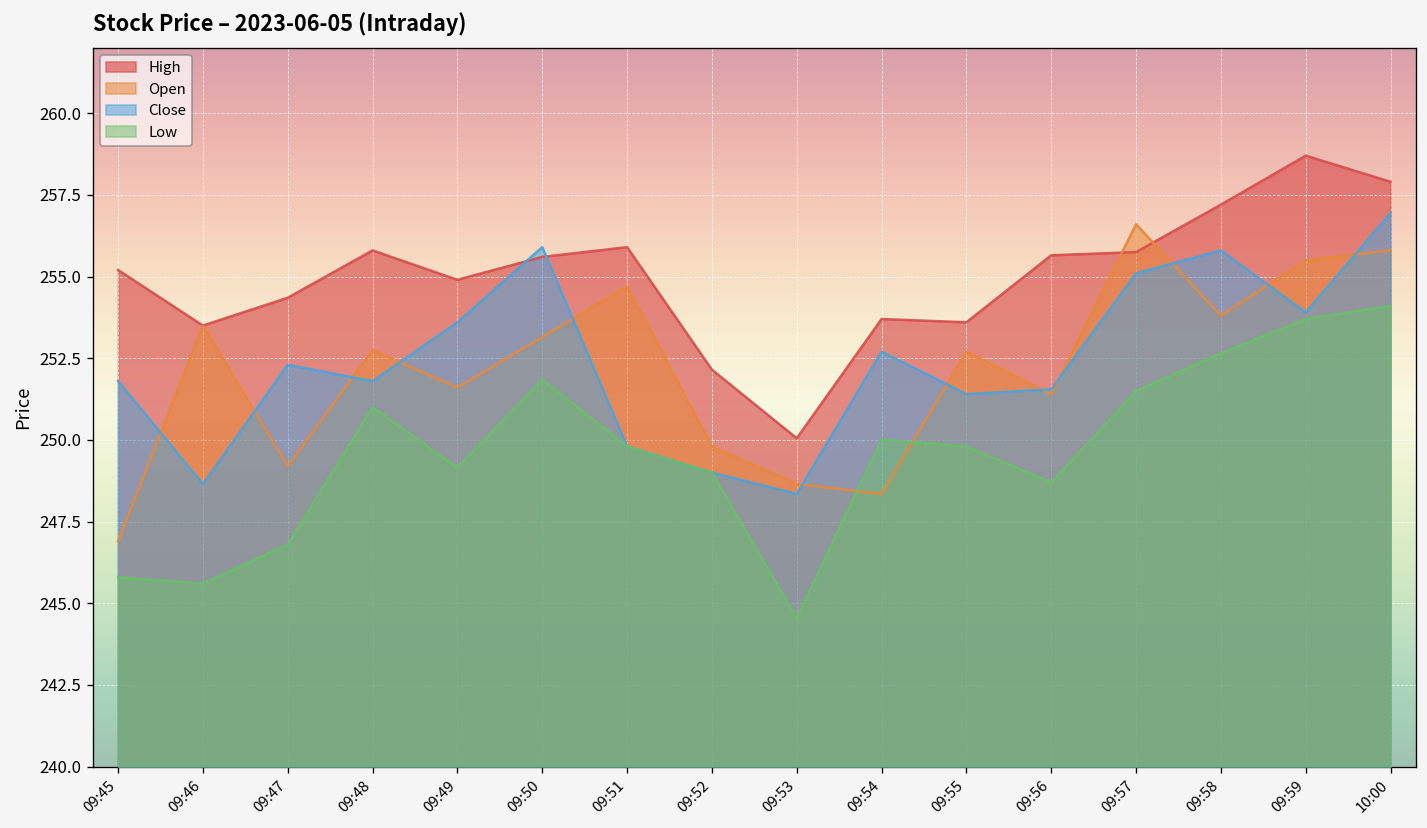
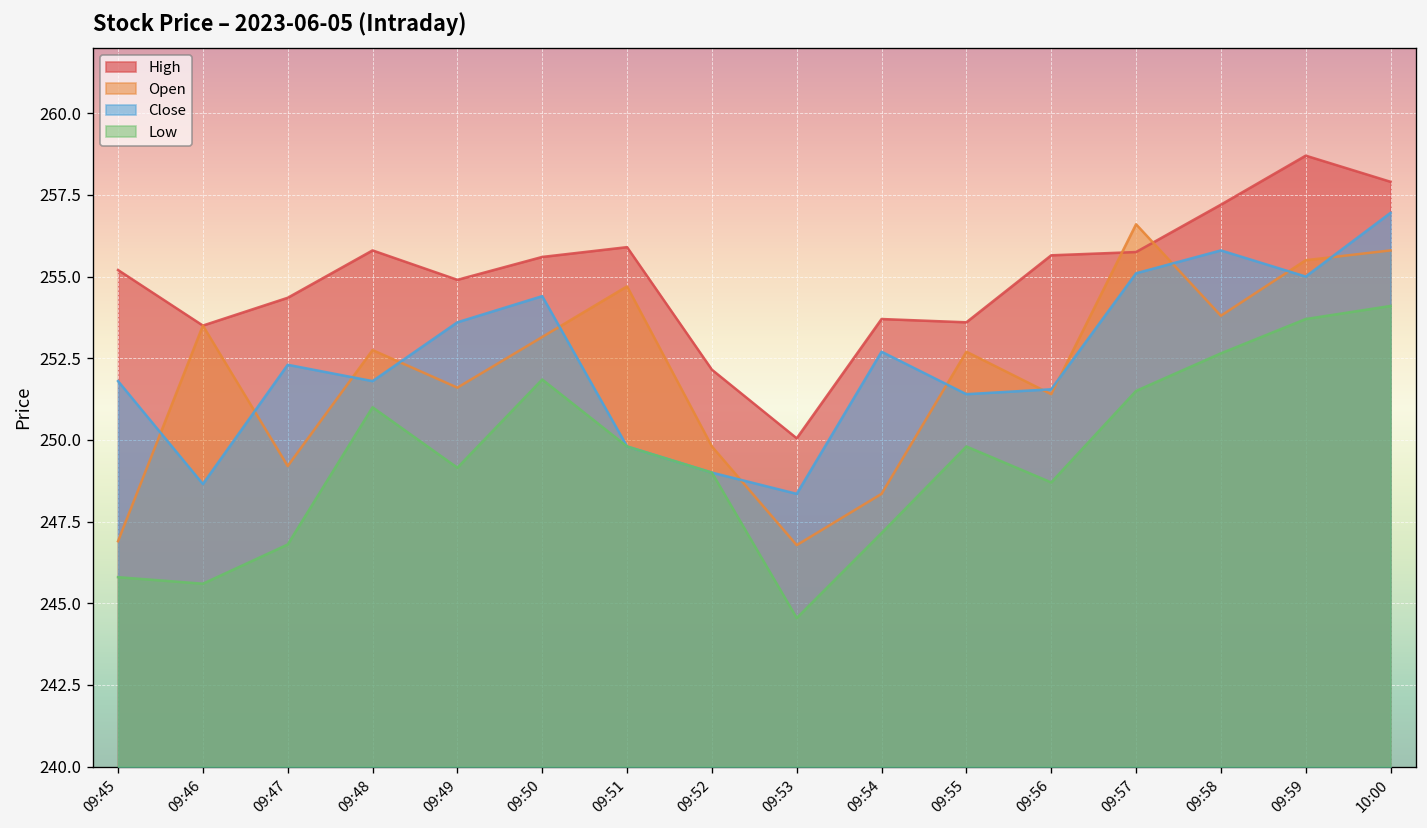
Close, 09:50: 255.9 -> 254.4
Open, 09:53: 248.7 -> 246.8
Low, 09:54: 250.0 -> 247.2
Close, 09:59: 253.9 -> 255.0
